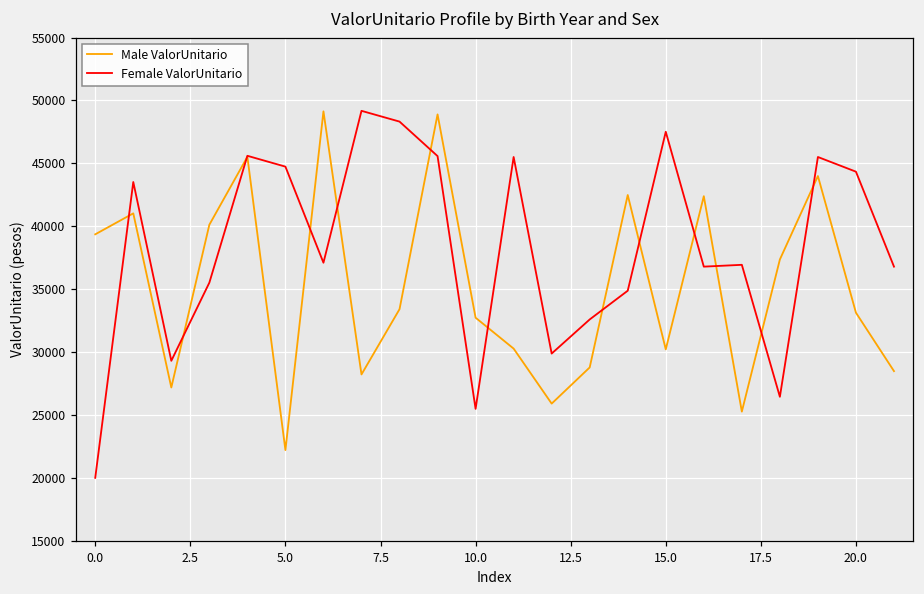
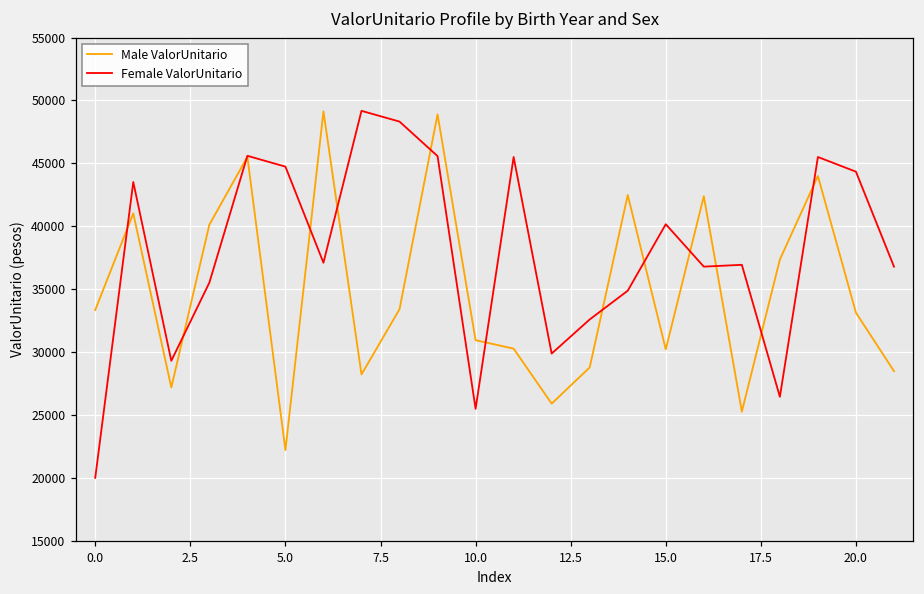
Male ValorUnitario, 0.0: 39400 -> 33300
Male ValorUnitario, 10.0: 32700 -> 30900
Female ValorUnitario, 15.0: 47500 -> 40200
